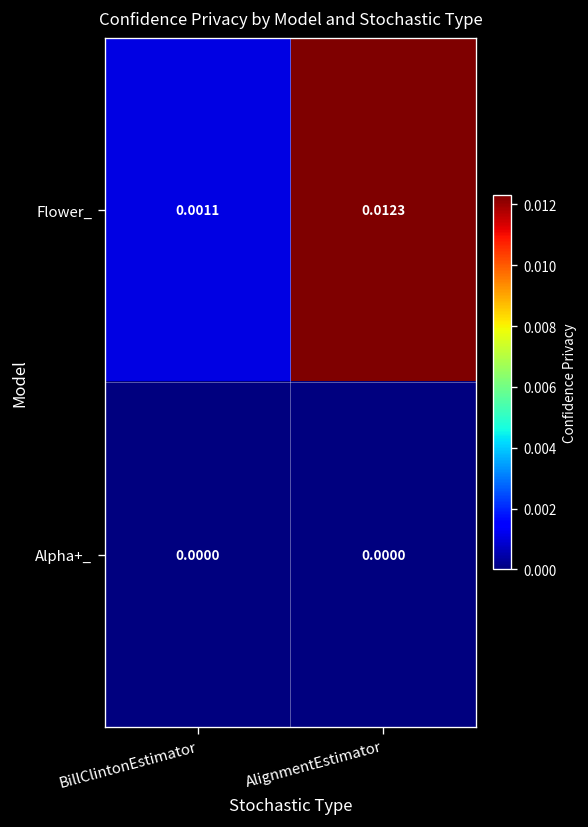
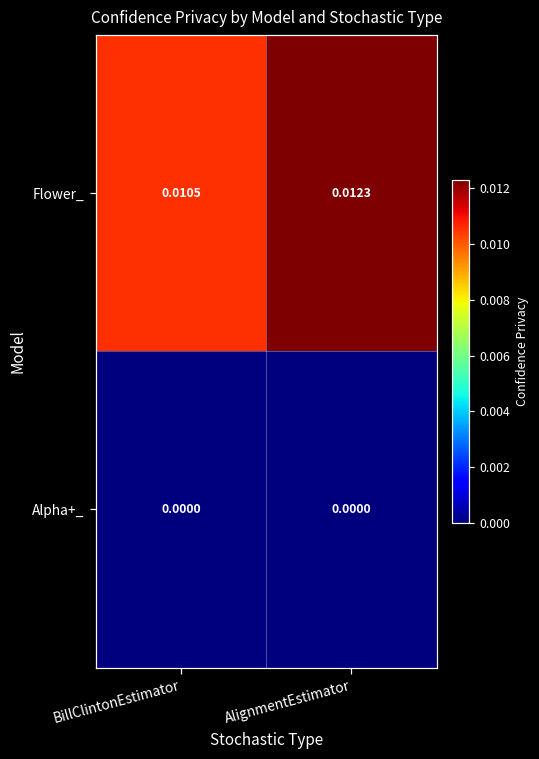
Flower_, BillClintonEstimator: 0.0011 -> 0.0105
